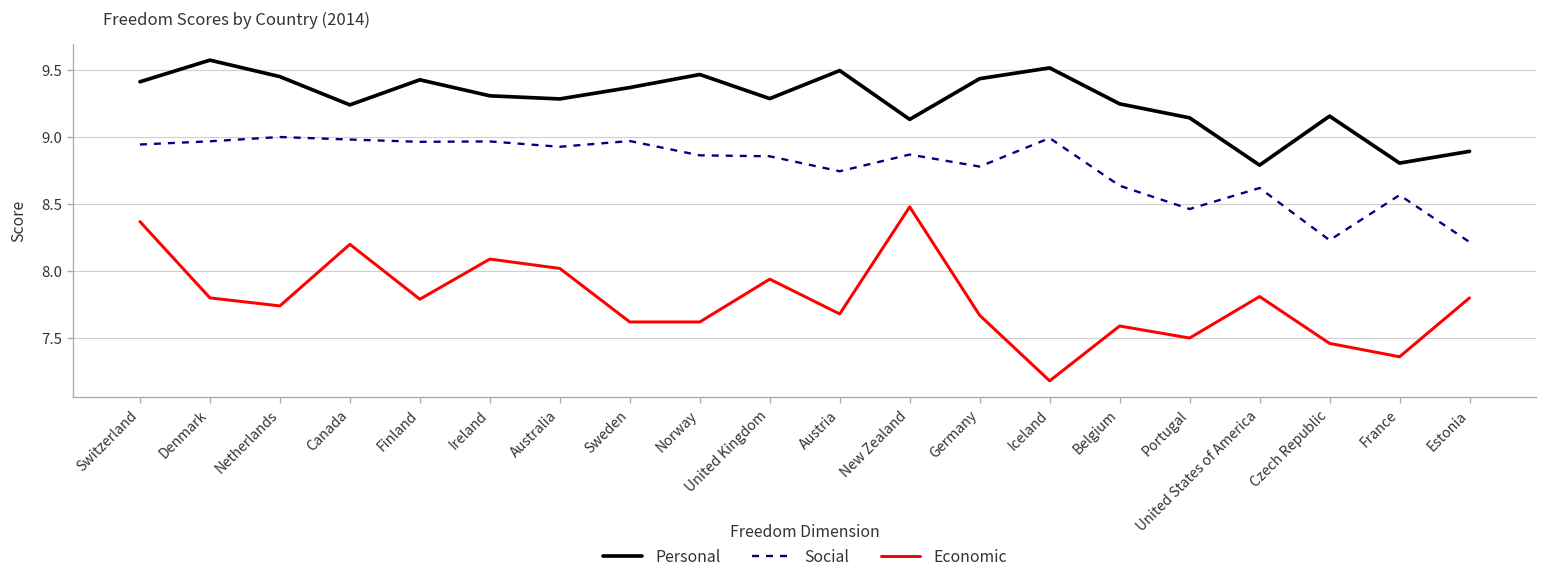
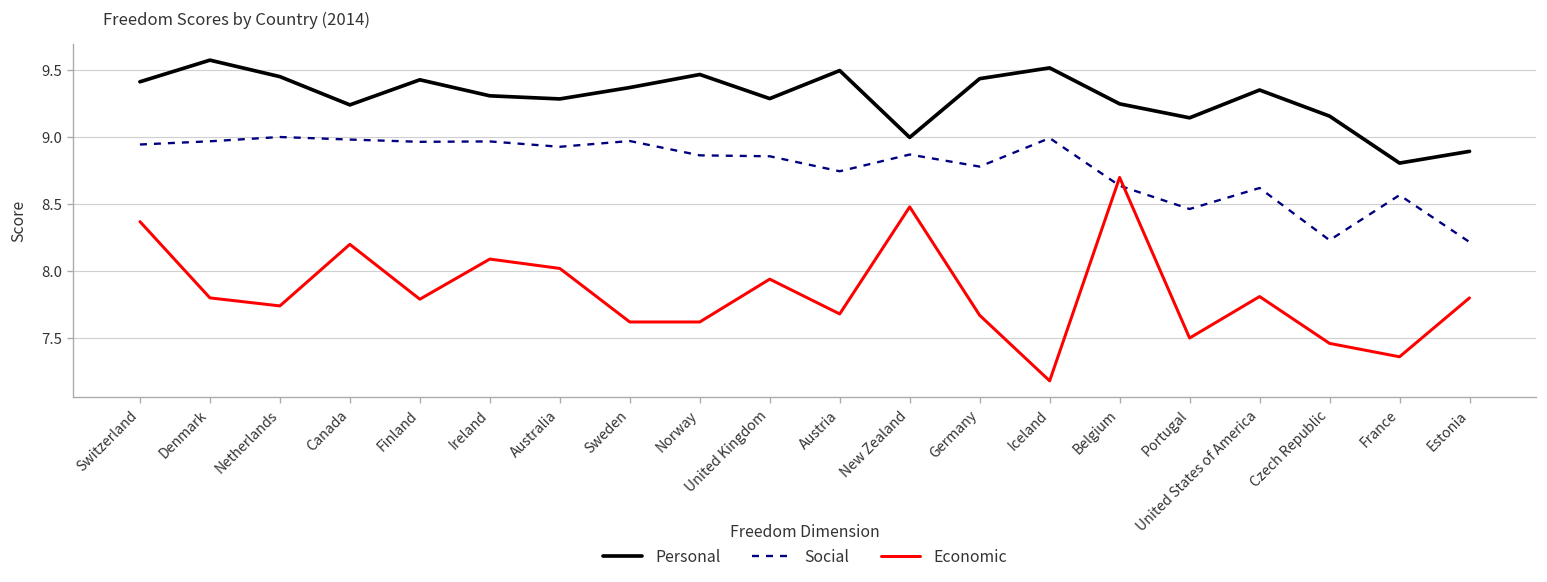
Personal, New Zealand: 9.13 -> 9.00
Economic, Belgium: 7.59 -> 8.70
Personal, United States of America: 8.79 -> 9.35
